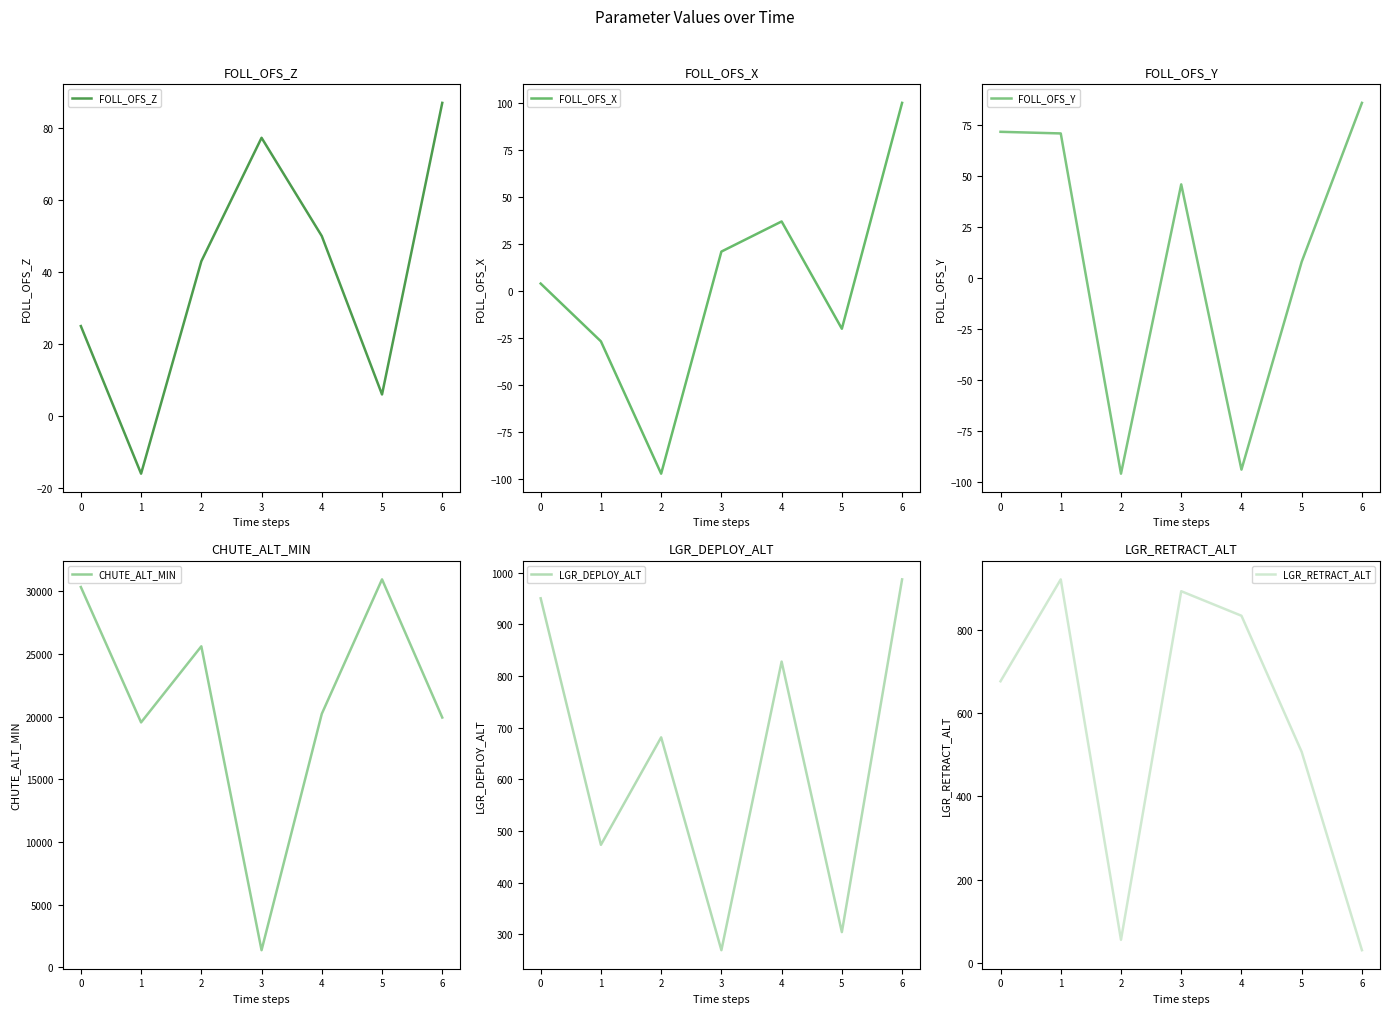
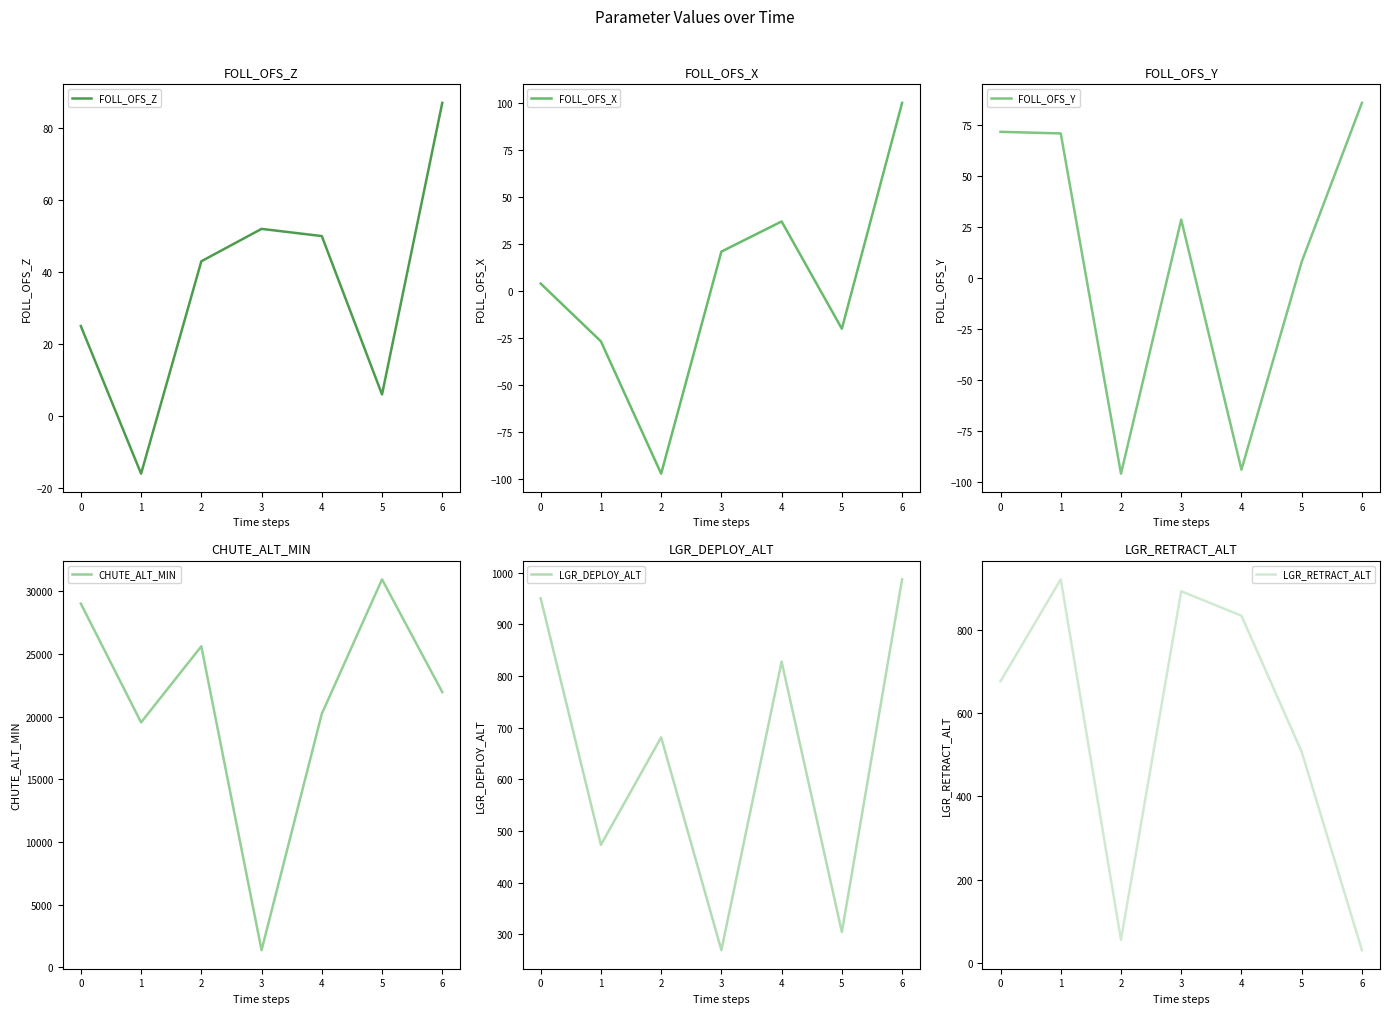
FOLL_OFS_Z, 3: 77 -> 52
FOLL_OFS_Y, 3: 46 -> 29
CHUTE_ALT_MIN, 0: 30300 -> 29000
CHUTE_ALT_MIN, 6: 19900 -> 22000
